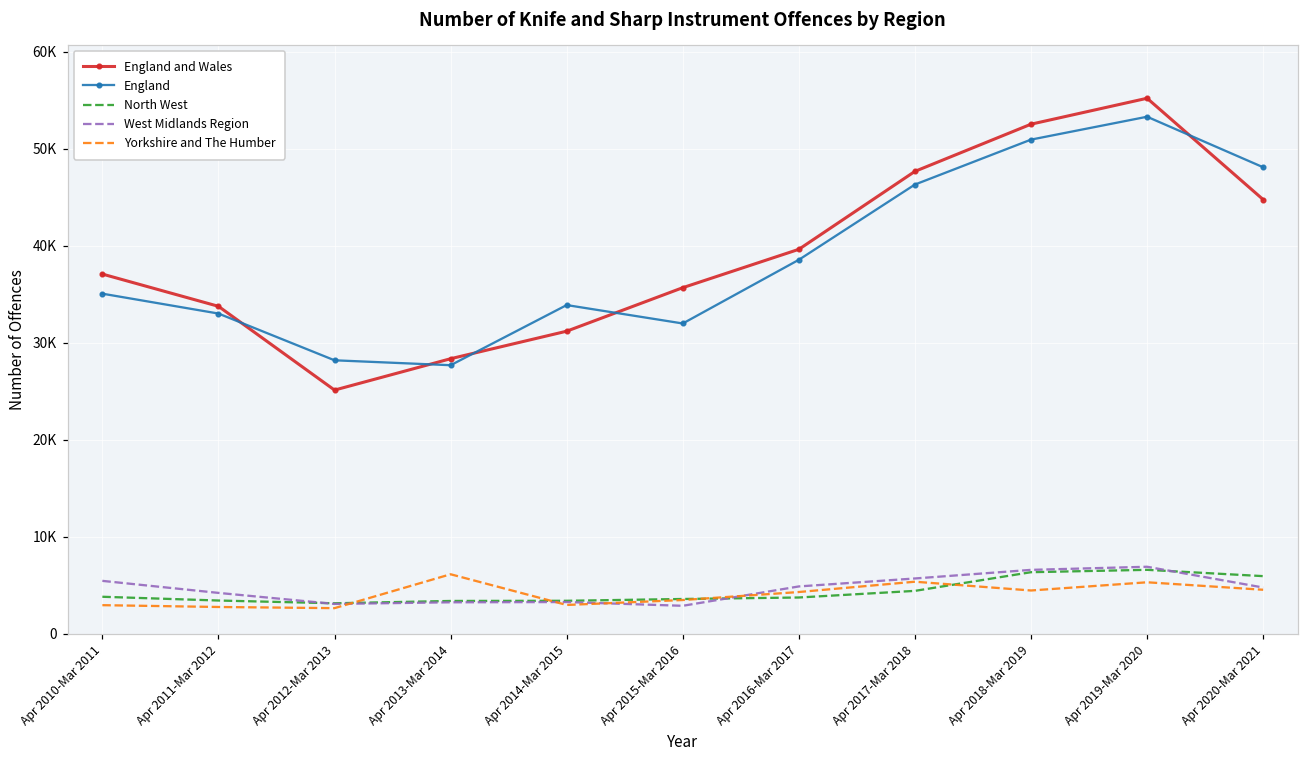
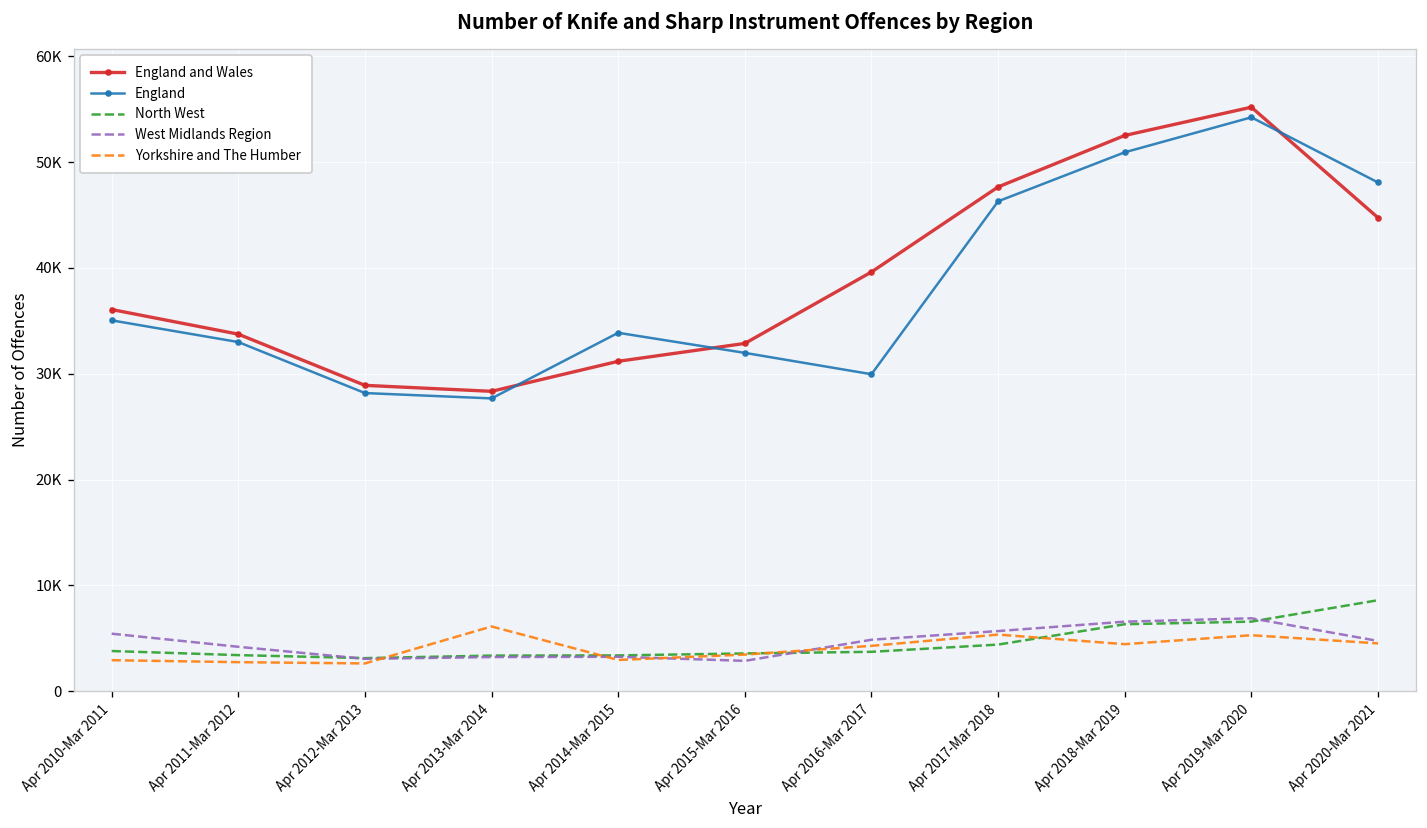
England and Wales, Apr 2010-Mar 2011: 37000 -> 36000
England and Wales, Apr 2012-Mar 2013: 25000 -> 29000
England and Wales, Apr 2015-Mar 2016: 36000 -> 33000
England, Apr 2016-Mar 2017: 39000 -> 30000
England, Apr 2019-Mar 2020: 53000 -> 54000
North West, Apr 2020-Mar 2021: 6000 -> 9000
